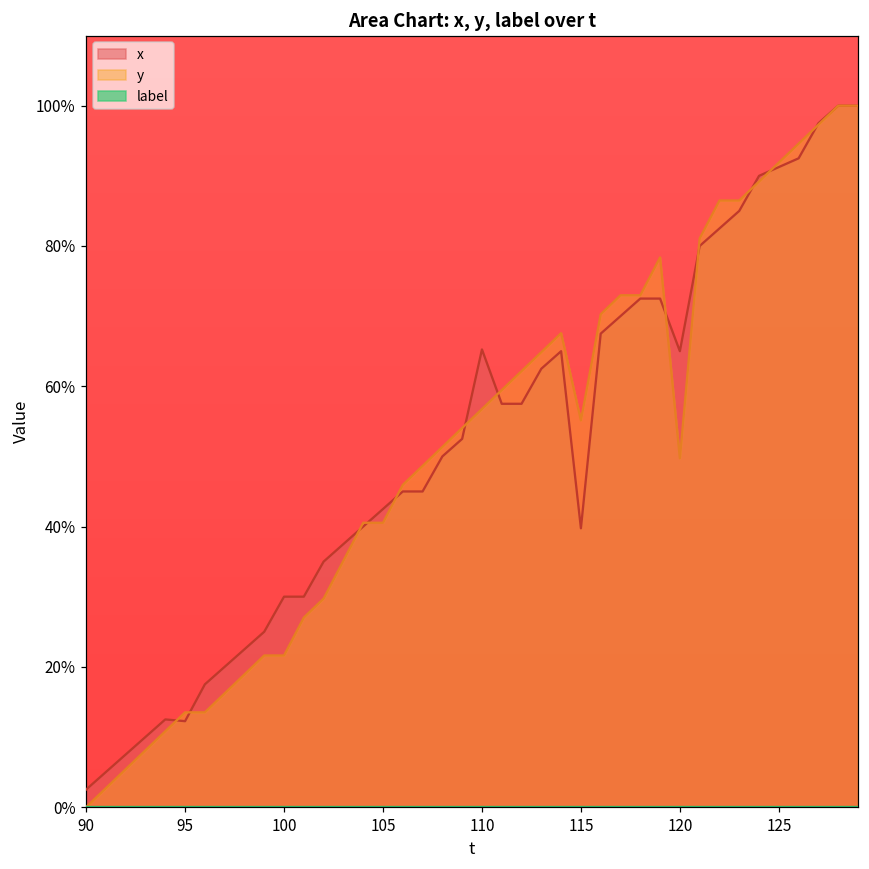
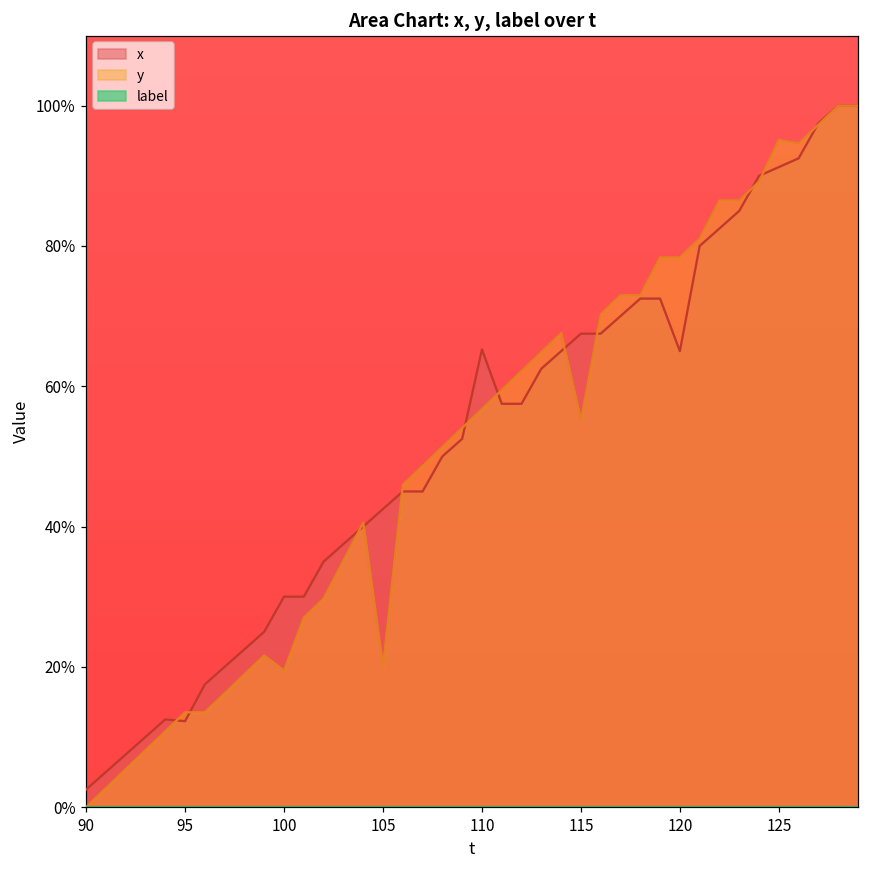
y, 100: 22% -> 19%
y, 105: 41% -> 20%
x, 115: 40% -> 68%
y, 120: 50% -> 78%
y, 125: 92% -> 95%
